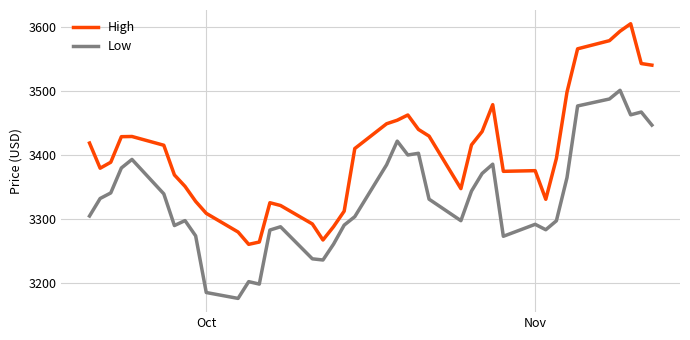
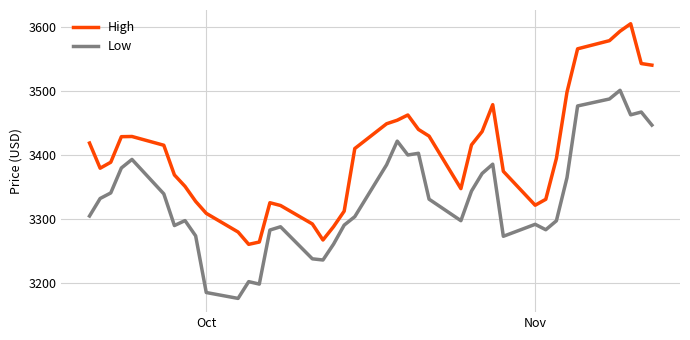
High, Nov: 3380 -> 3320
